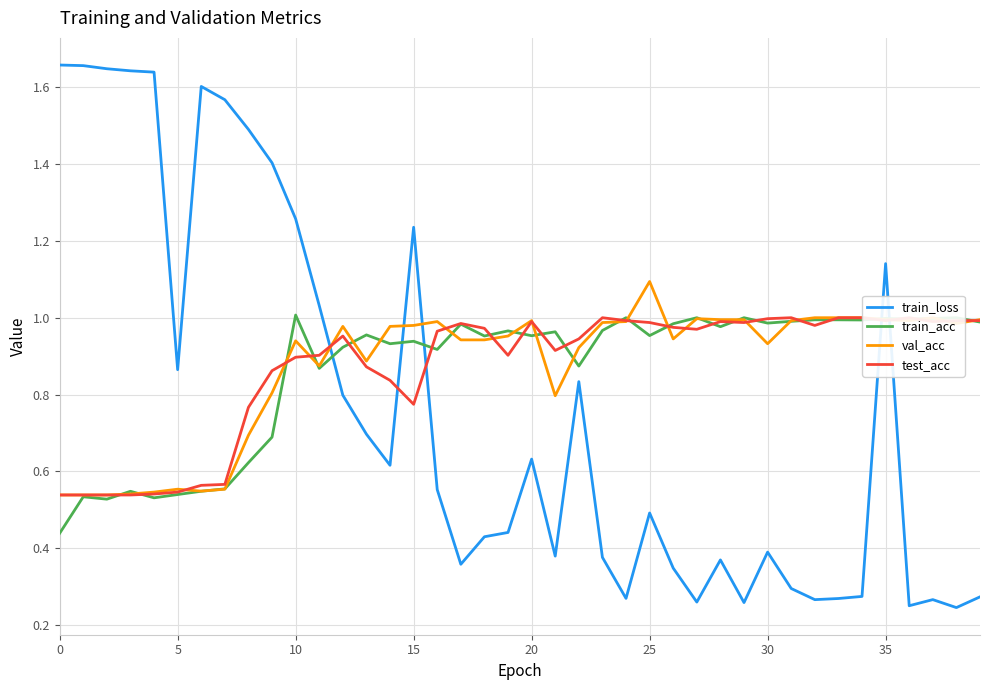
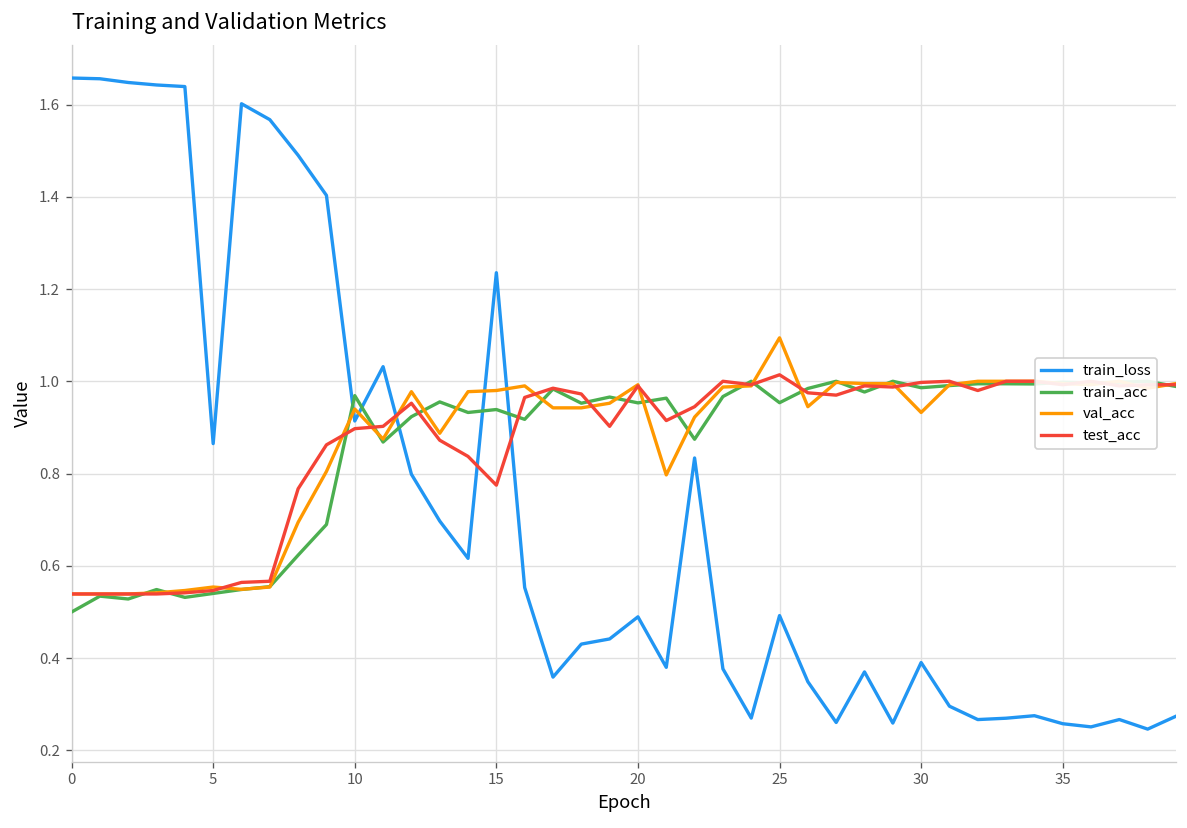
train_acc, 0: 0.44 -> 0.50
train_loss, 10: 1.26 -> 0.91
train_acc, 10: 1.01 -> 0.97
train_loss, 20: 0.63 -> 0.49
test_acc, 25: 0.99 -> 1.01
train_loss, 35: 1.14 -> 0.26
